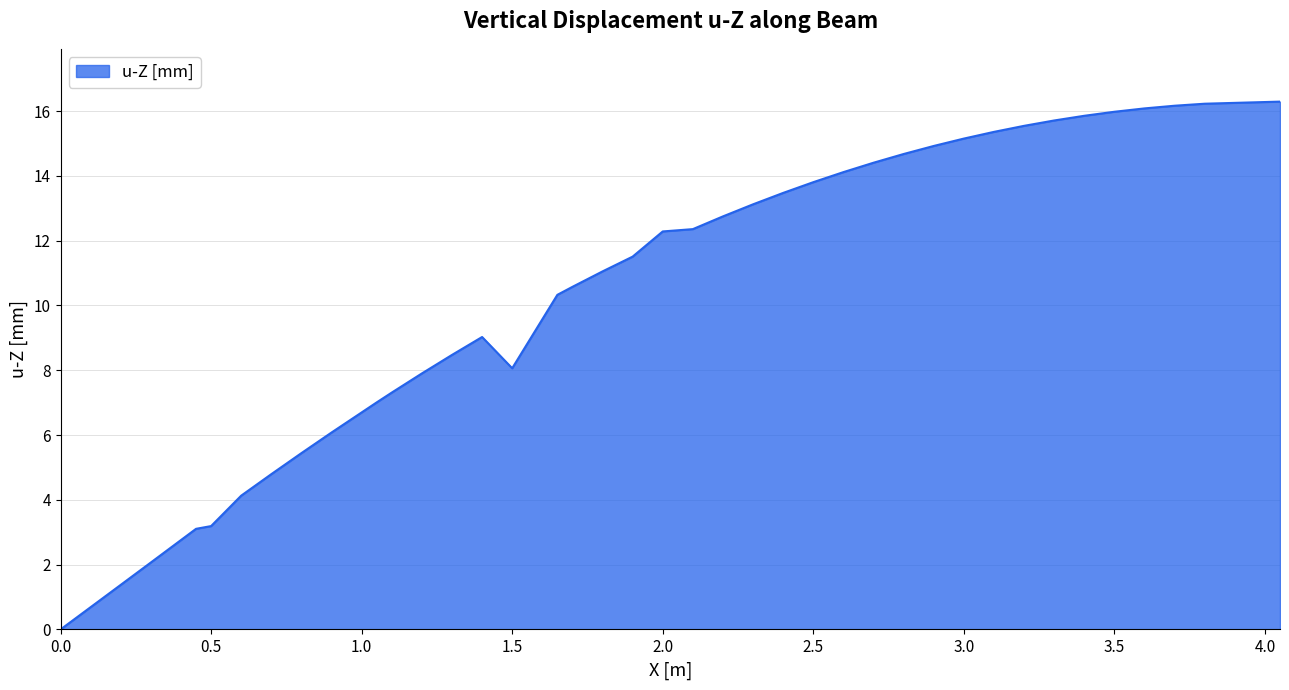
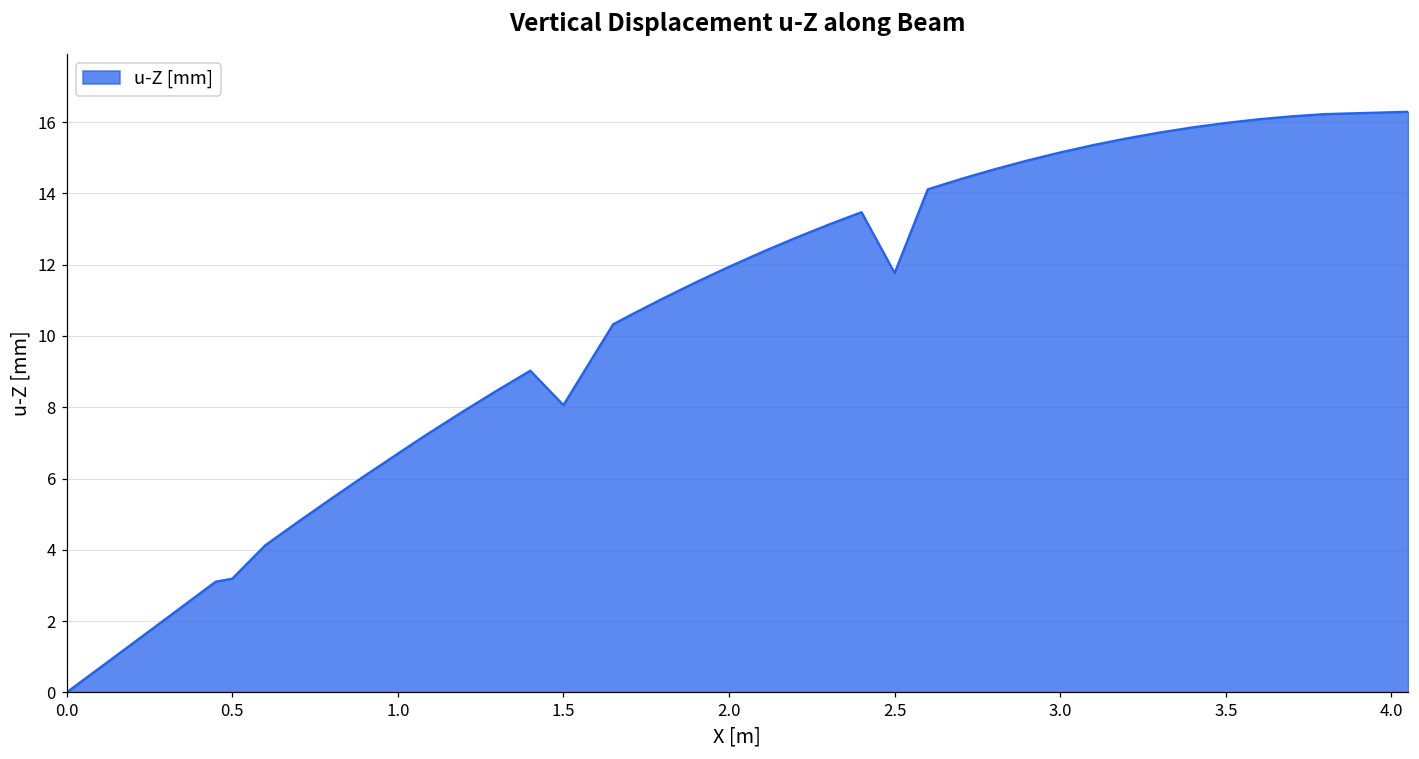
2.0: 12.3 -> 11.9
2.5: 13.8 -> 11.8
